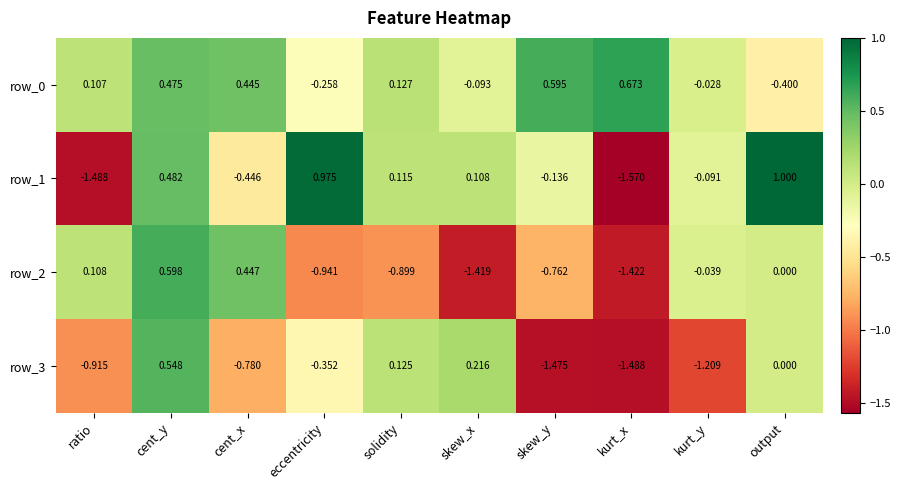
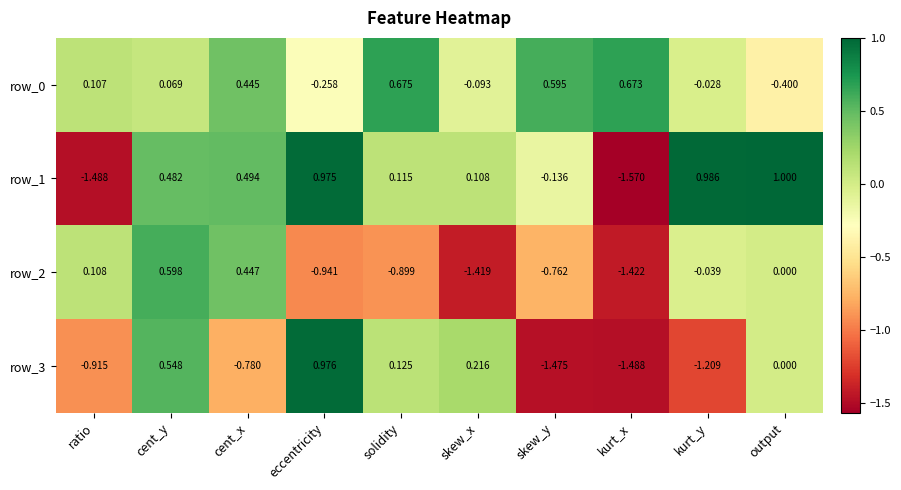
row_0, cent_y: 0.475 -> 0.069
row_0, solidity: 0.127 -> 0.675
row_1, cent_x: -0.446 -> 0.494
row_1, kurt_y: -0.091 -> 0.986
row_3, eccentricity: -0.352 -> 0.976
